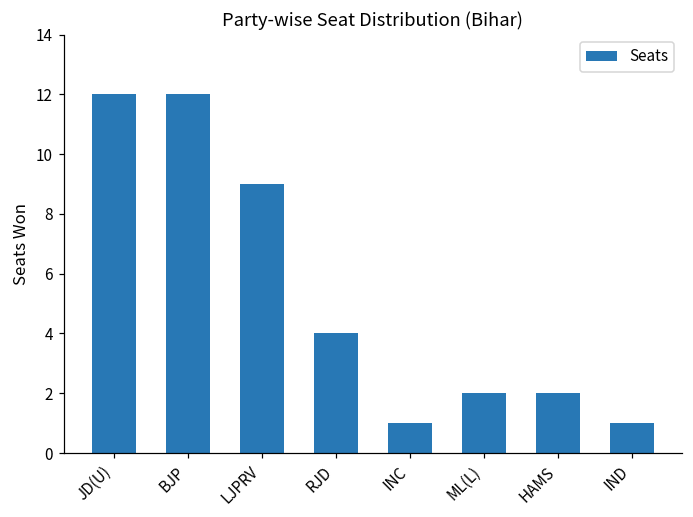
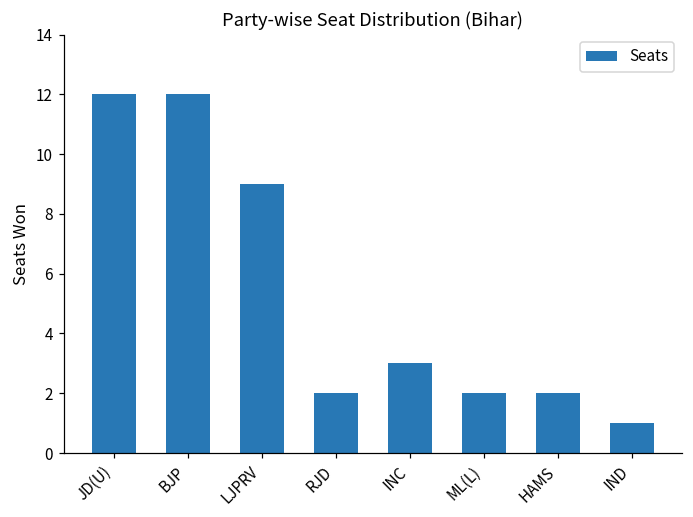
RJD: 4 -> 2
INC: 1 -> 3
